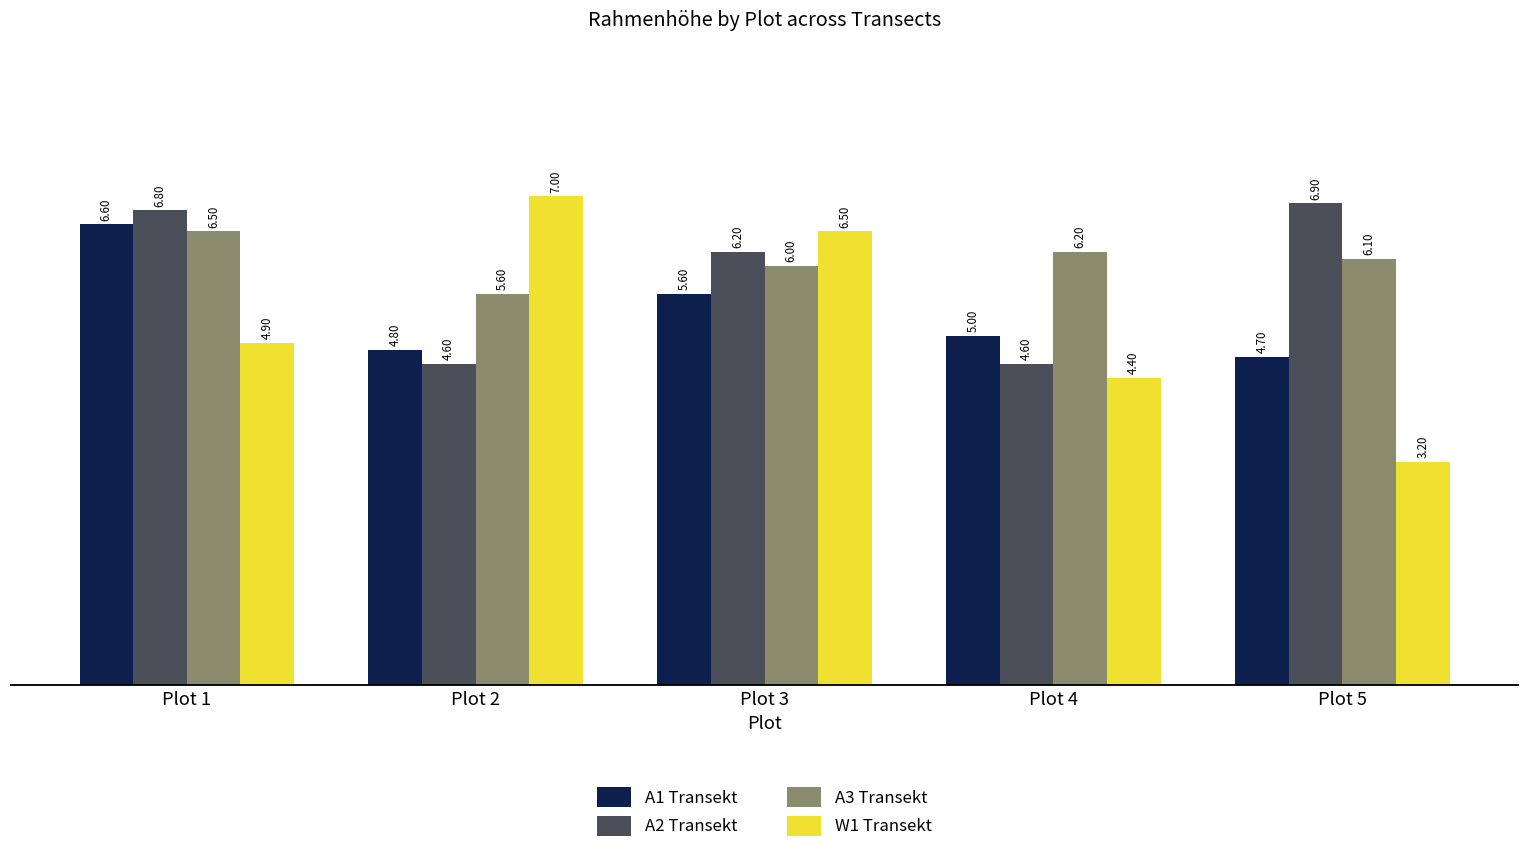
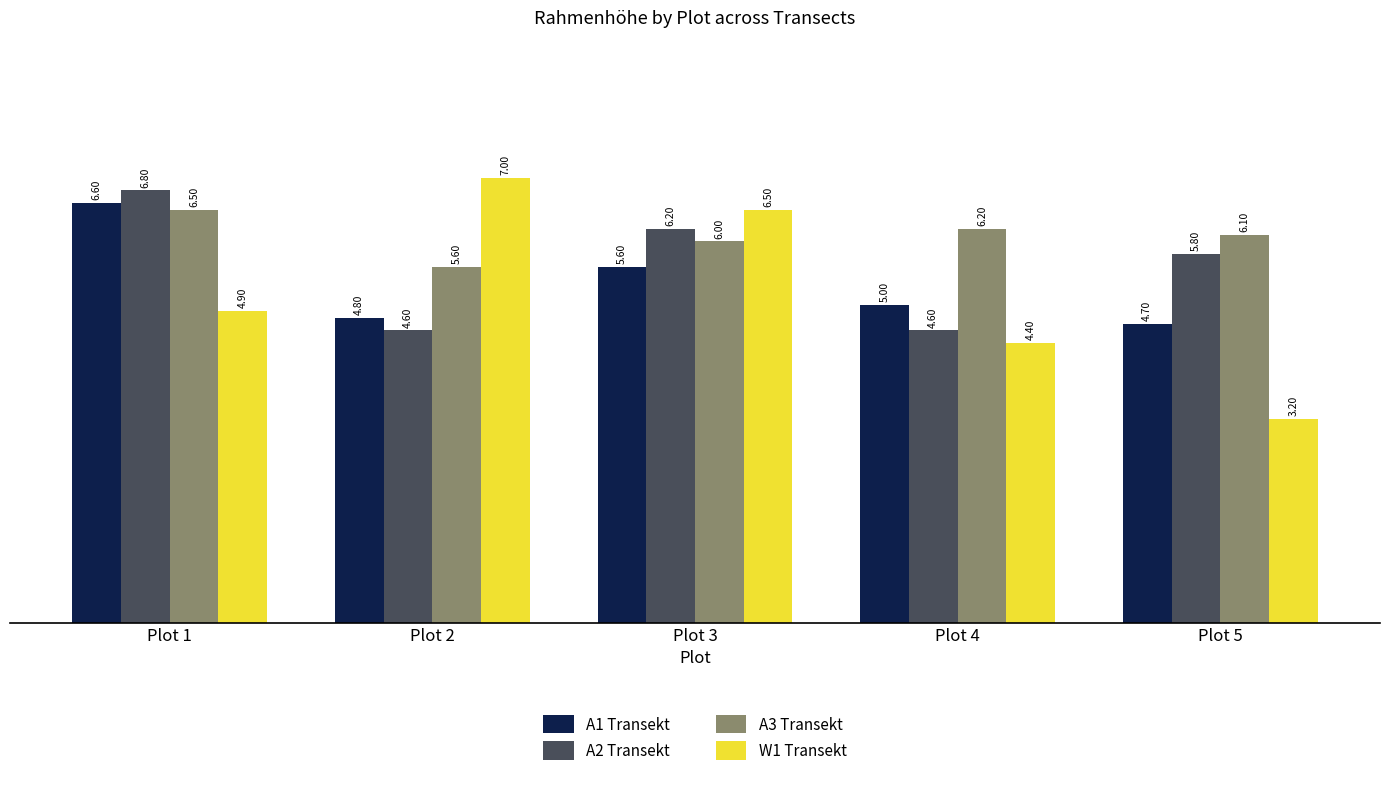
A2 Transekt, Plot 5: 6.90 -> 5.80
